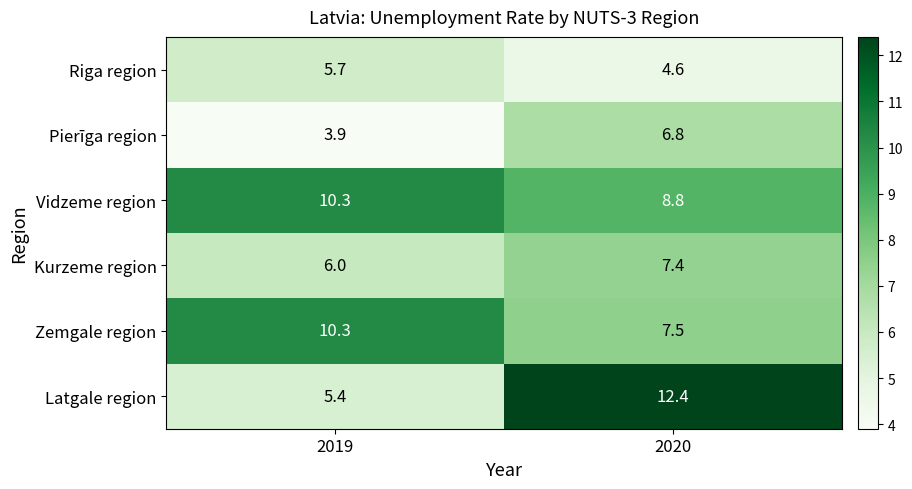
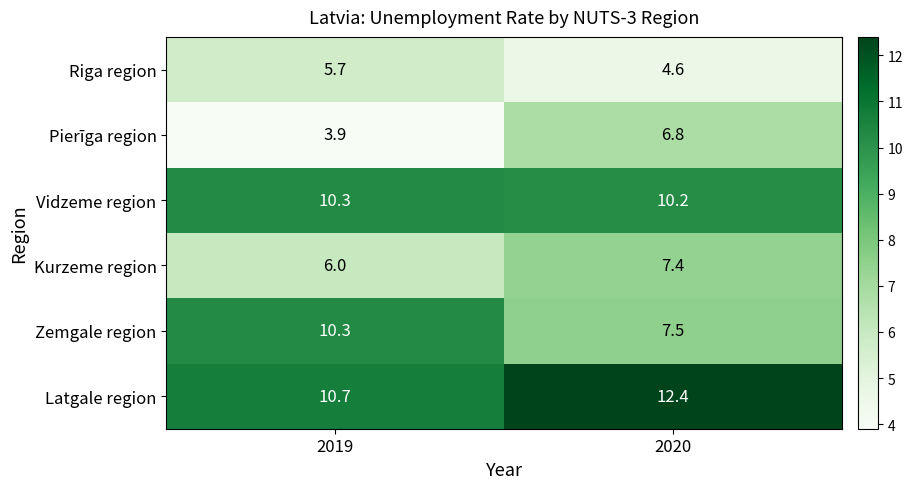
Vidzeme region, 2020: 8.8 -> 10.2
Latgale region, 2019: 5.4 -> 10.7
